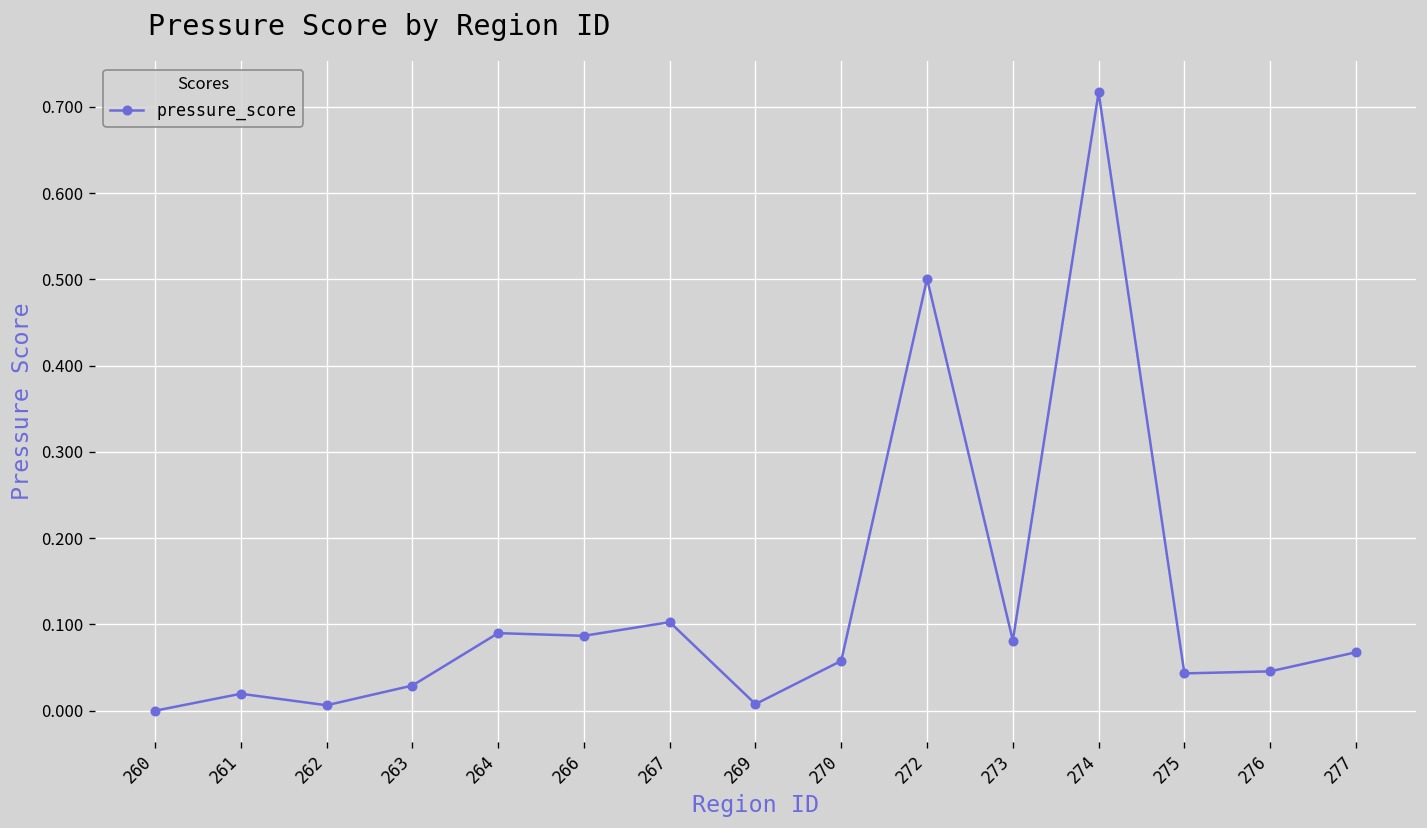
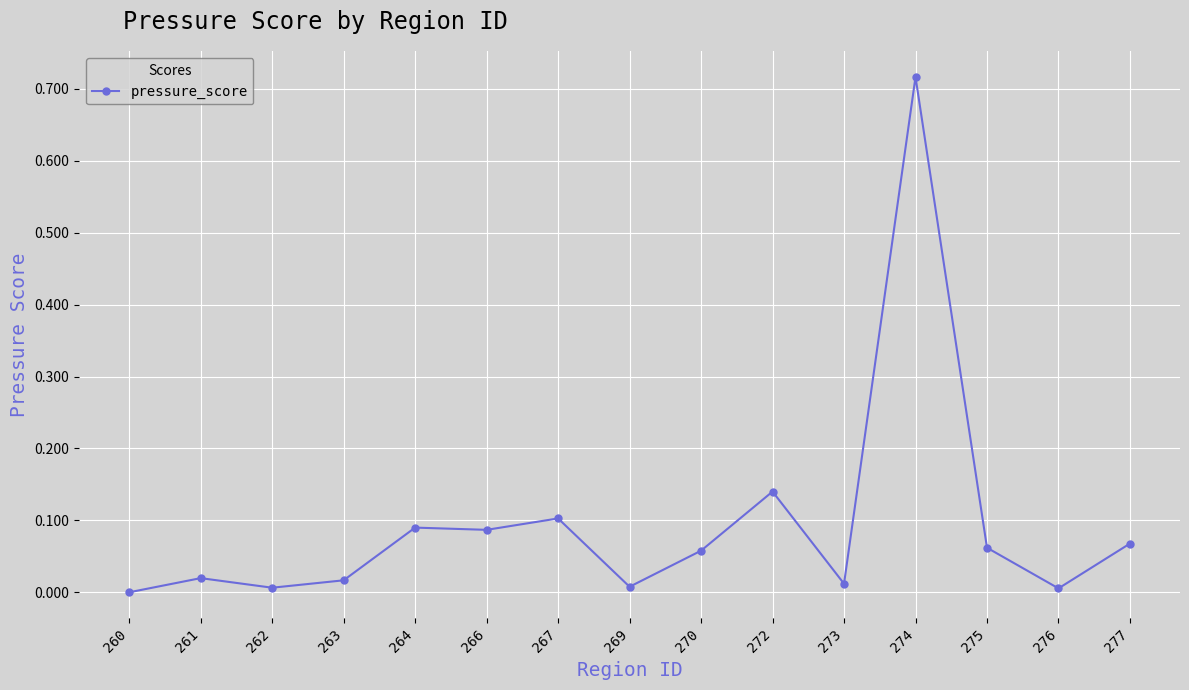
263: 0.03 -> 0.02
272: 0.50 -> 0.14
273: 0.08 -> 0.01
275: 0.04 -> 0.06
276: 0.05 -> 0.01
